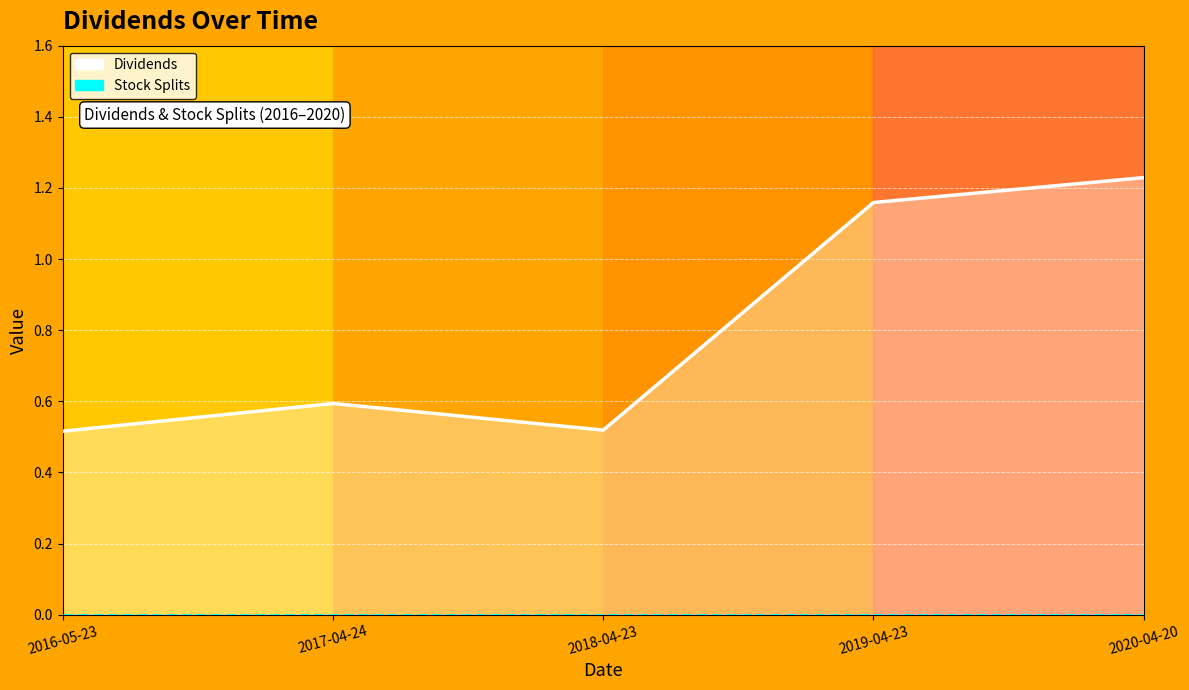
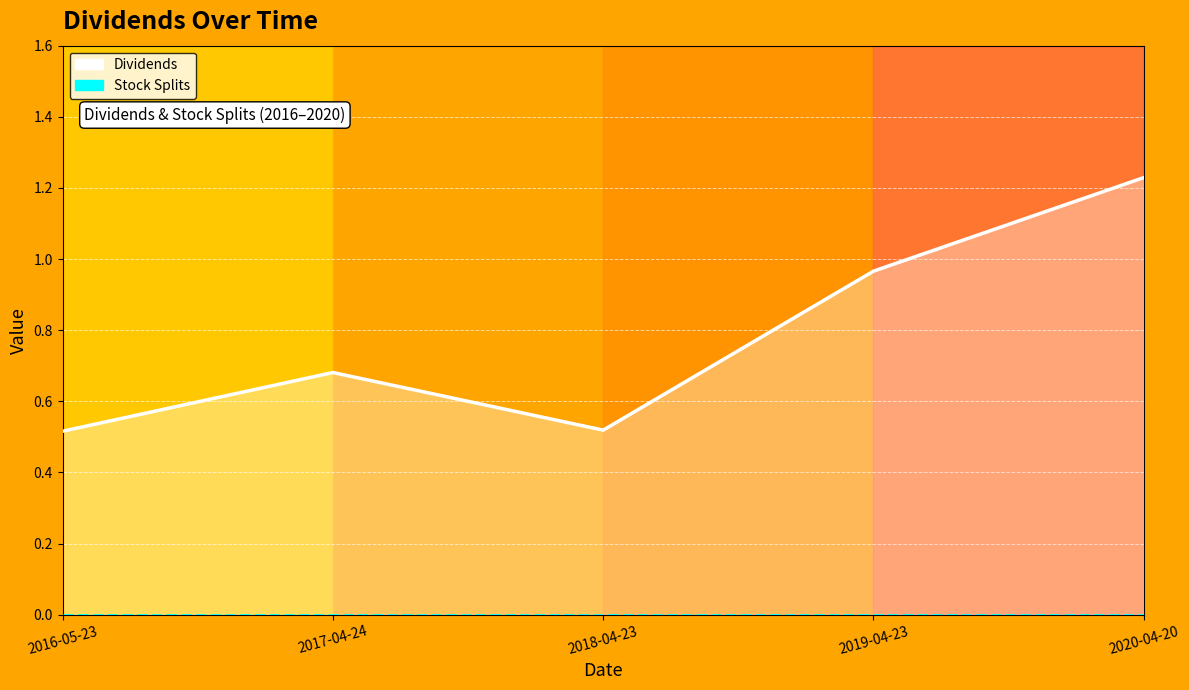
Dividends, 2017-04-24: 0.59 -> 0.68
Dividends, 2019-04-23: 1.16 -> 0.97
